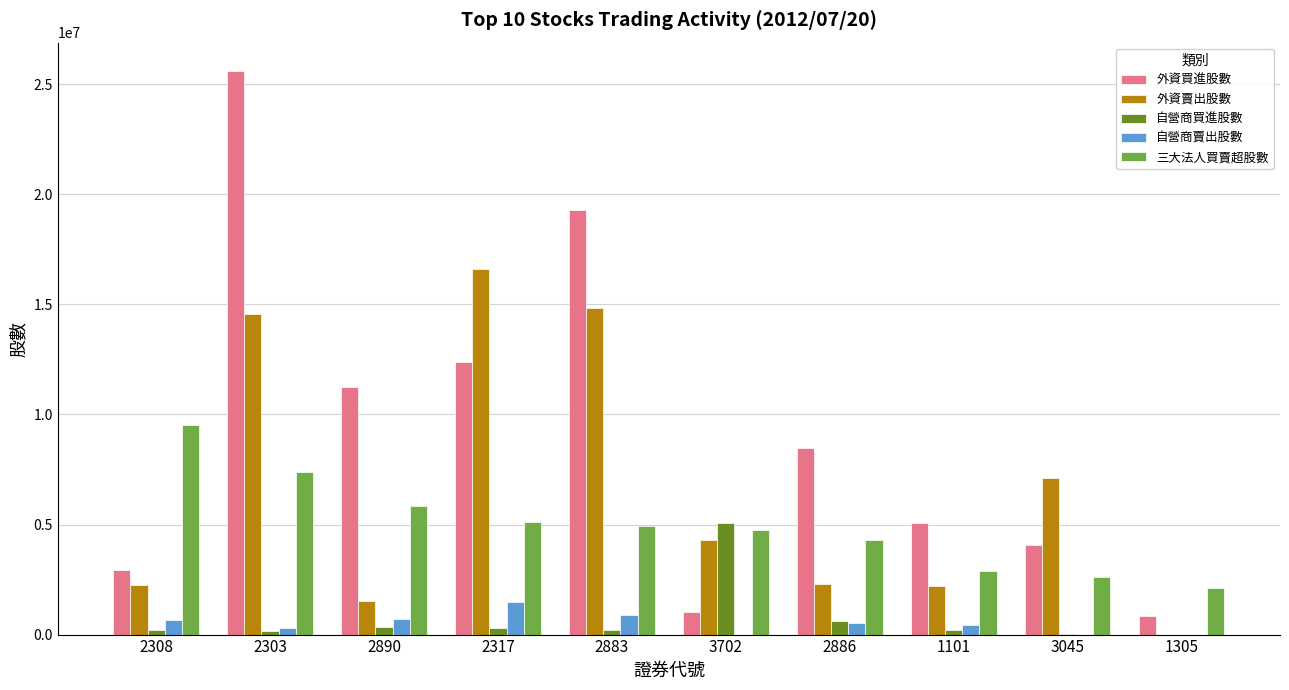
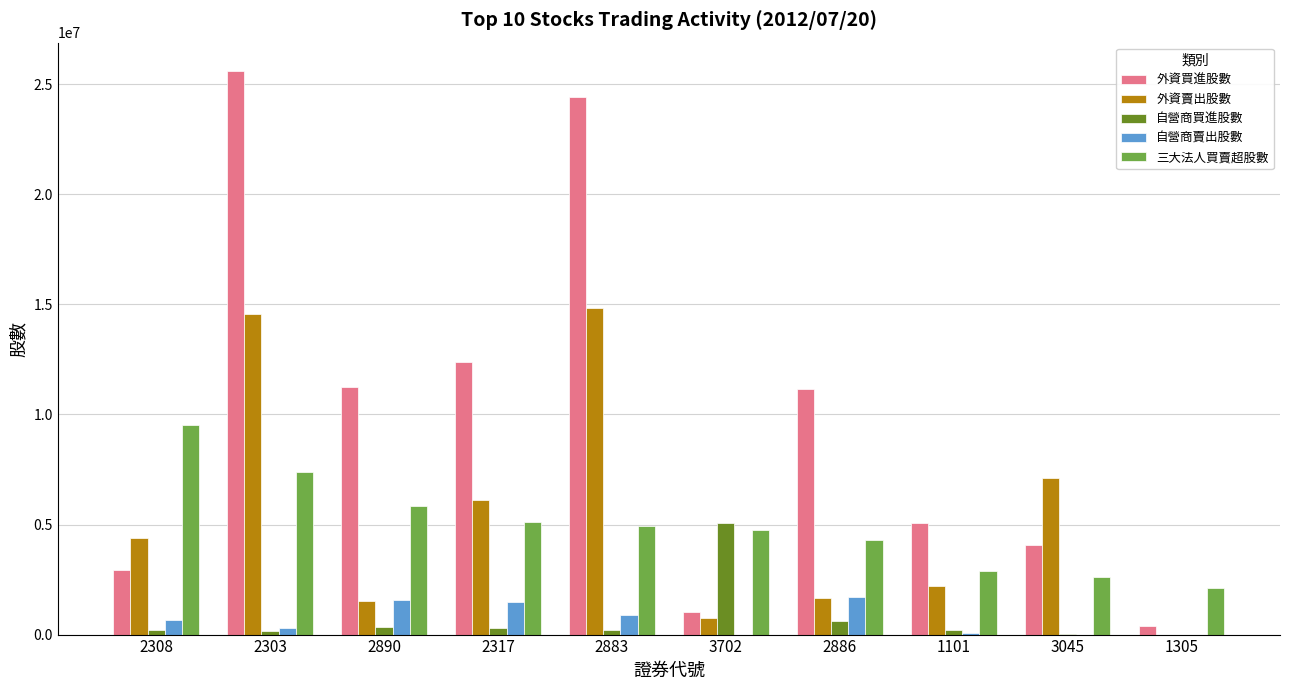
外資賣出股數, 2308: 2300000 -> 4400000
自營商賣出股數, 2890: 700000 -> 1600000
外資賣出股數, 2317: 16600000 -> 6100000
外資買進股數, 2883: 19300000 -> 24400000
外資賣出股數, 3702: 4300000 -> 800000
外資買進股數, 2886: 8500000 -> 11100000
外資賣出股數, 2886: 2300000 -> 1600000
自營商賣出股數, 2886: 500000 -> 1700000
自營商賣出股數, 1101: 400000 -> 100000
外資買進股數, 1305: 800000 -> 400000
